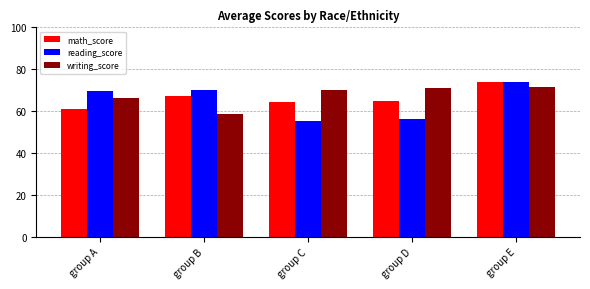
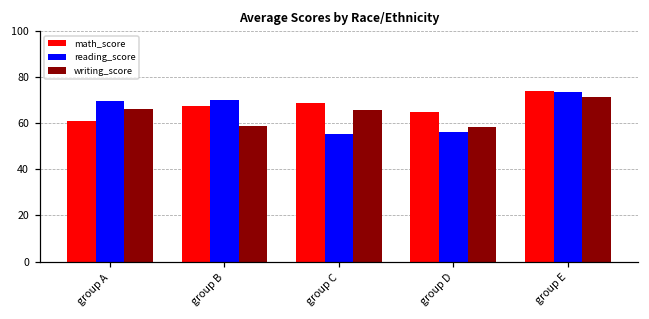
math_score, group C: 64 -> 69
writing_score, group C: 70 -> 66
writing_score, group D: 71 -> 59
